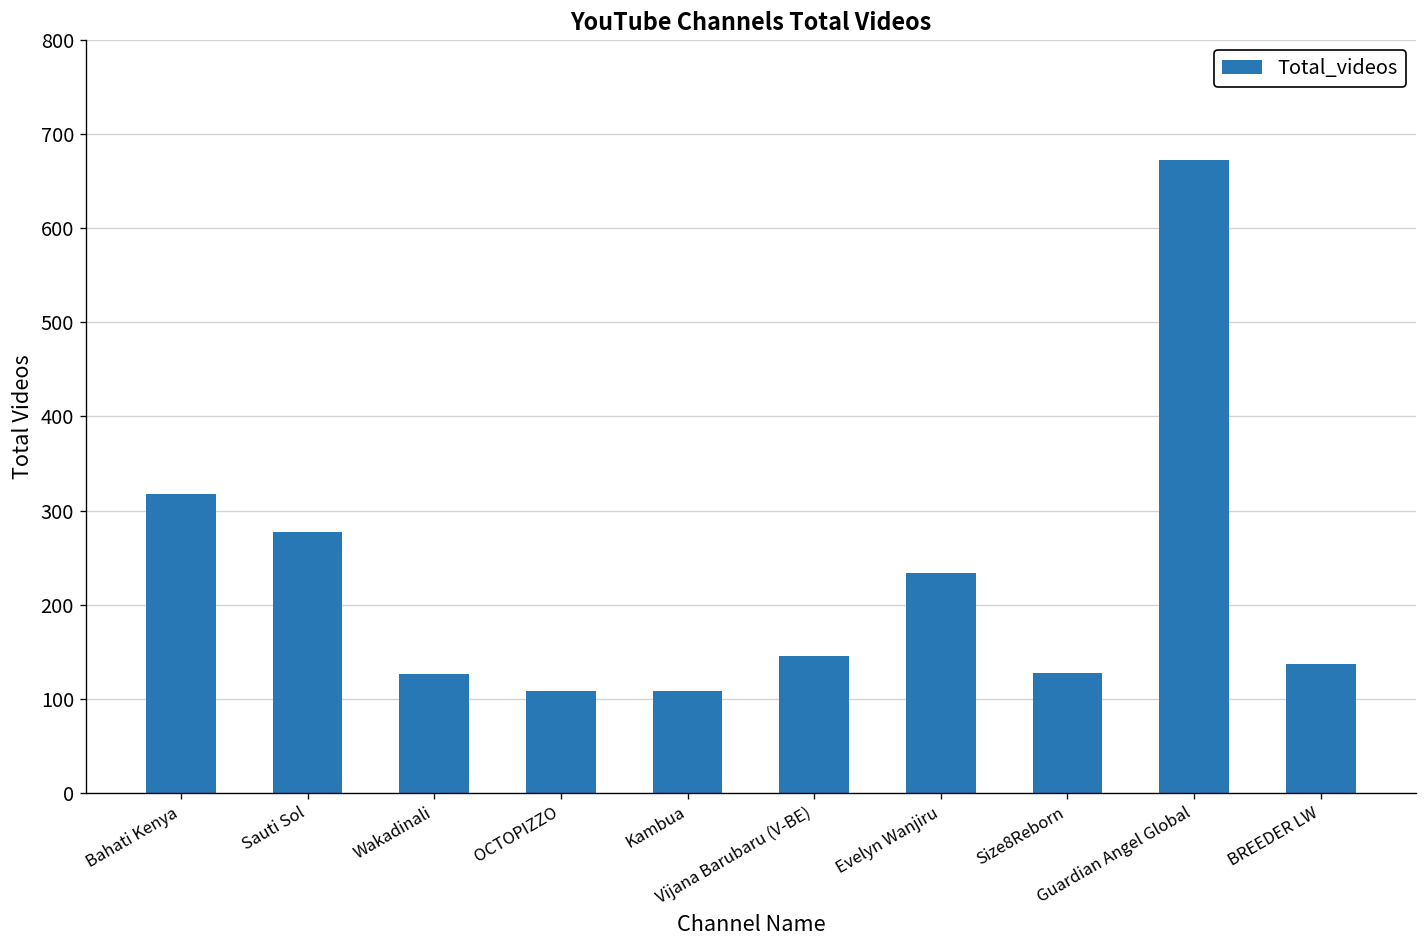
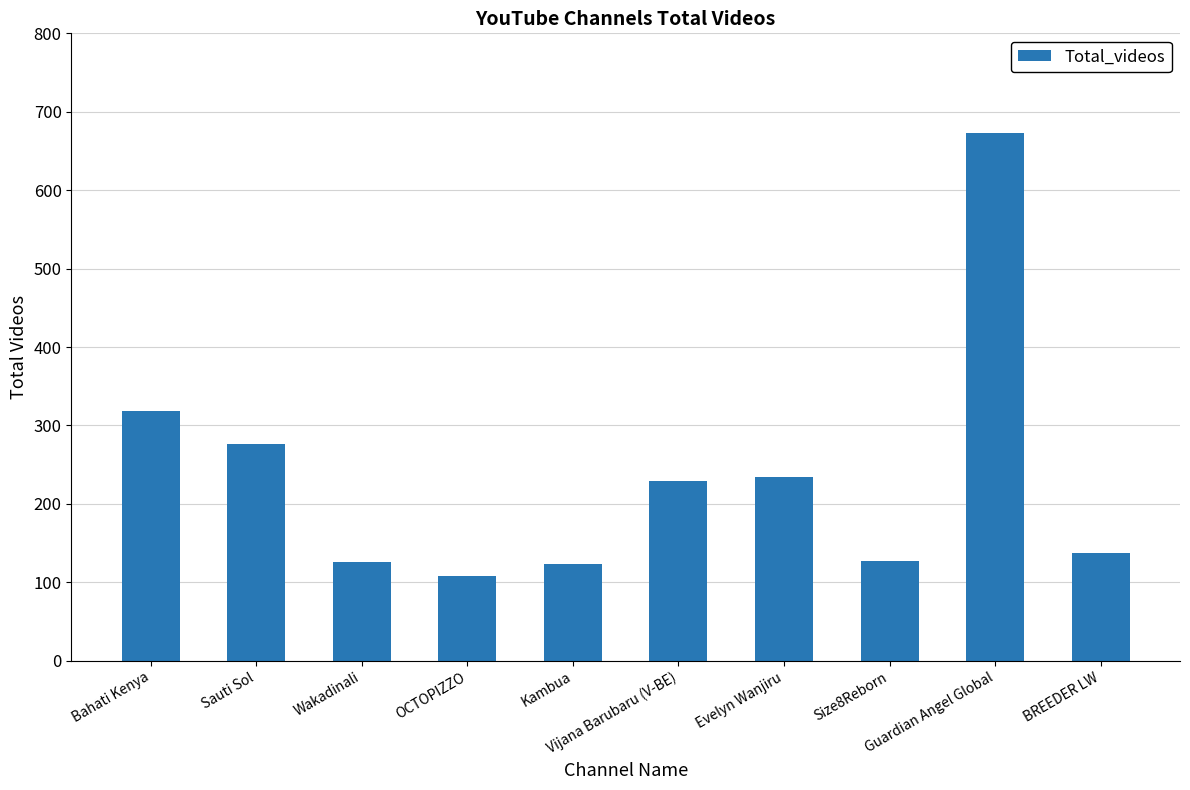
Kambua: 110 -> 120
Vijana Barubaru (V-BE): 150 -> 230
